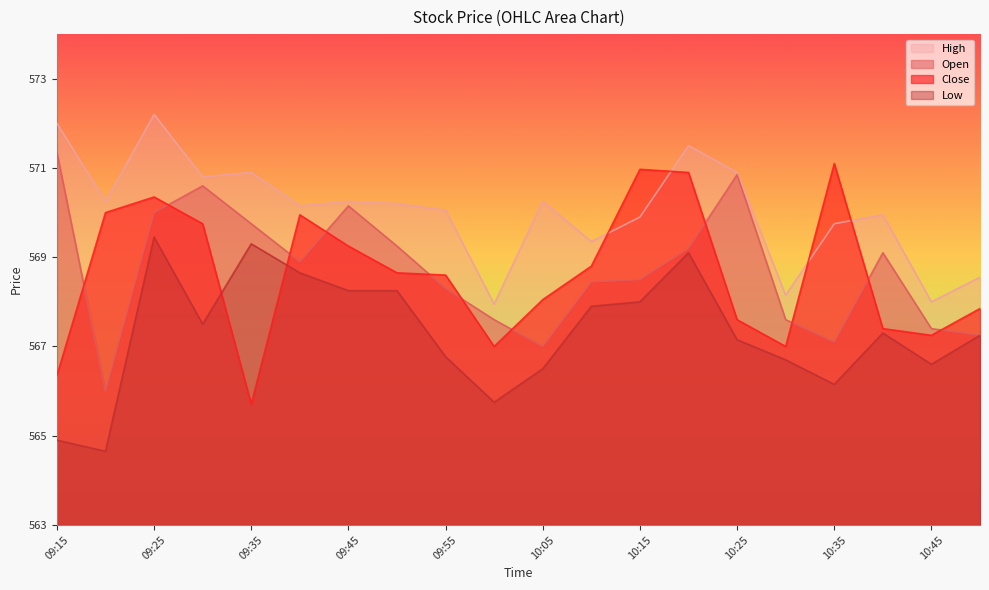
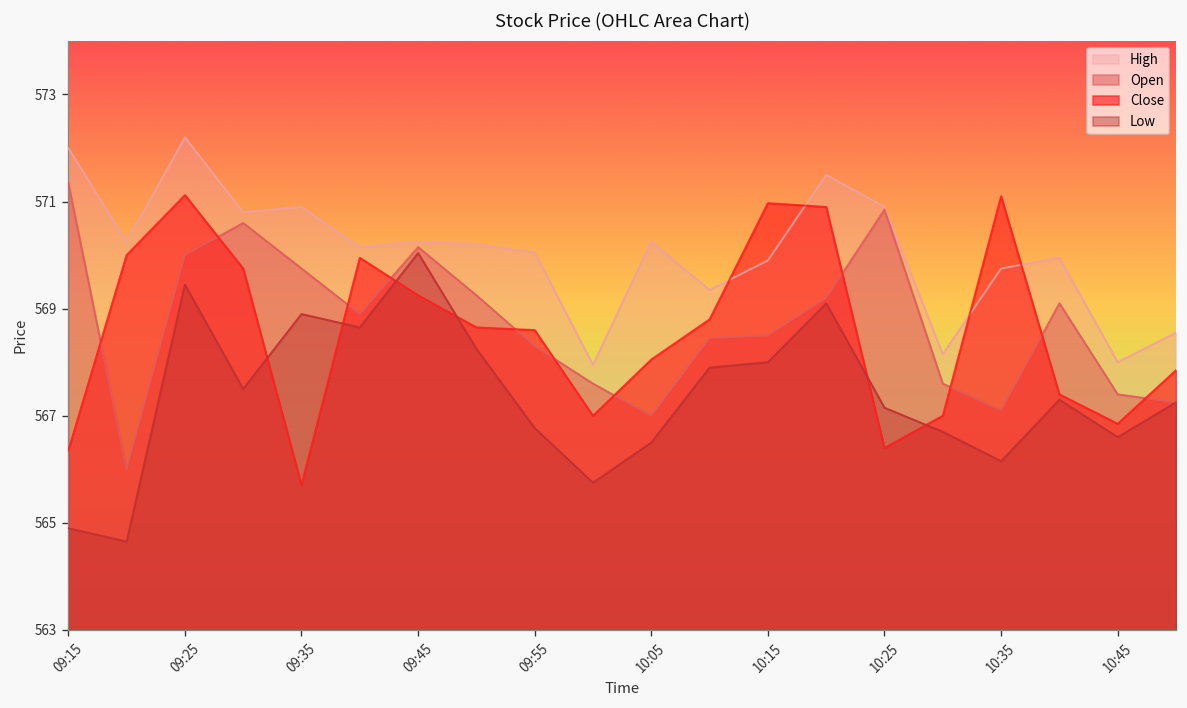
Close, 09:25: 570.4 -> 571.1
Low, 09:35: 569.3 -> 568.9
Low, 09:45: 568.3 -> 570.0
Close, 10:25: 567.6 -> 566.4
Close, 10:45: 567.3 -> 566.9
